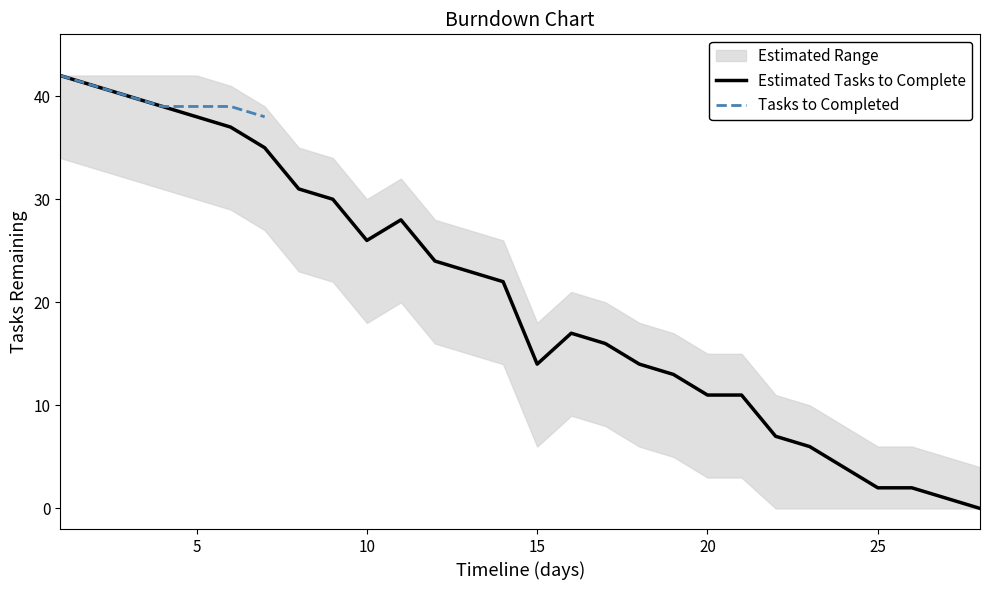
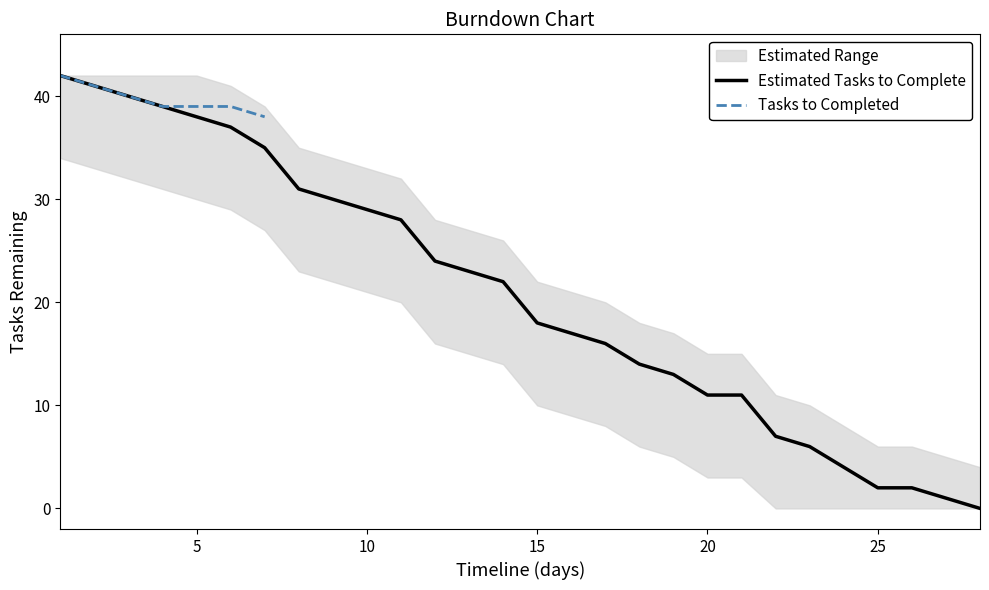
Estimated Tasks to Complete, 10: 26 -> 29
Estimated Tasks to Complete, 15: 14 -> 18
